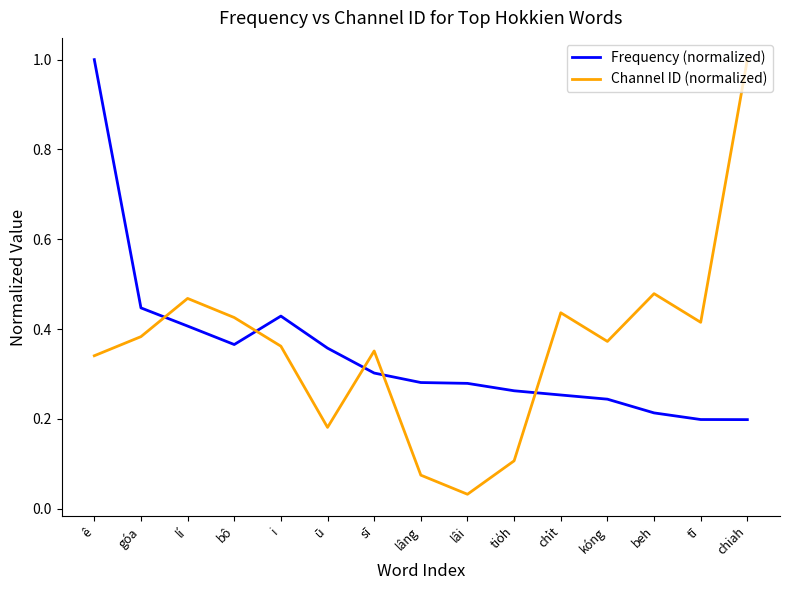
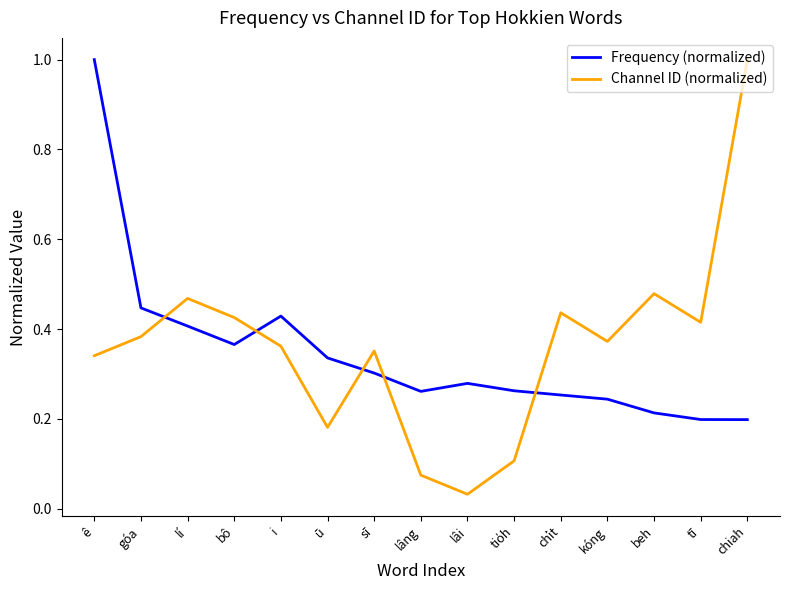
Frequency (normalized), ū: 0.36 -> 0.34
Frequency (normalized), lâng: 0.28 -> 0.26
